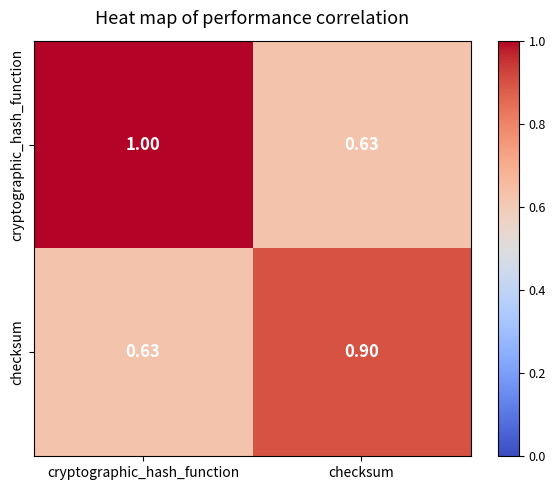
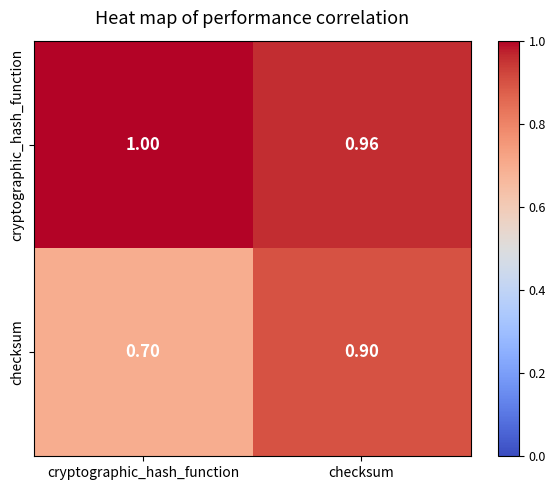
cryptographic_hash_function, checksum: 0.63 -> 0.96
checksum, cryptographic_hash_function: 0.63 -> 0.70
